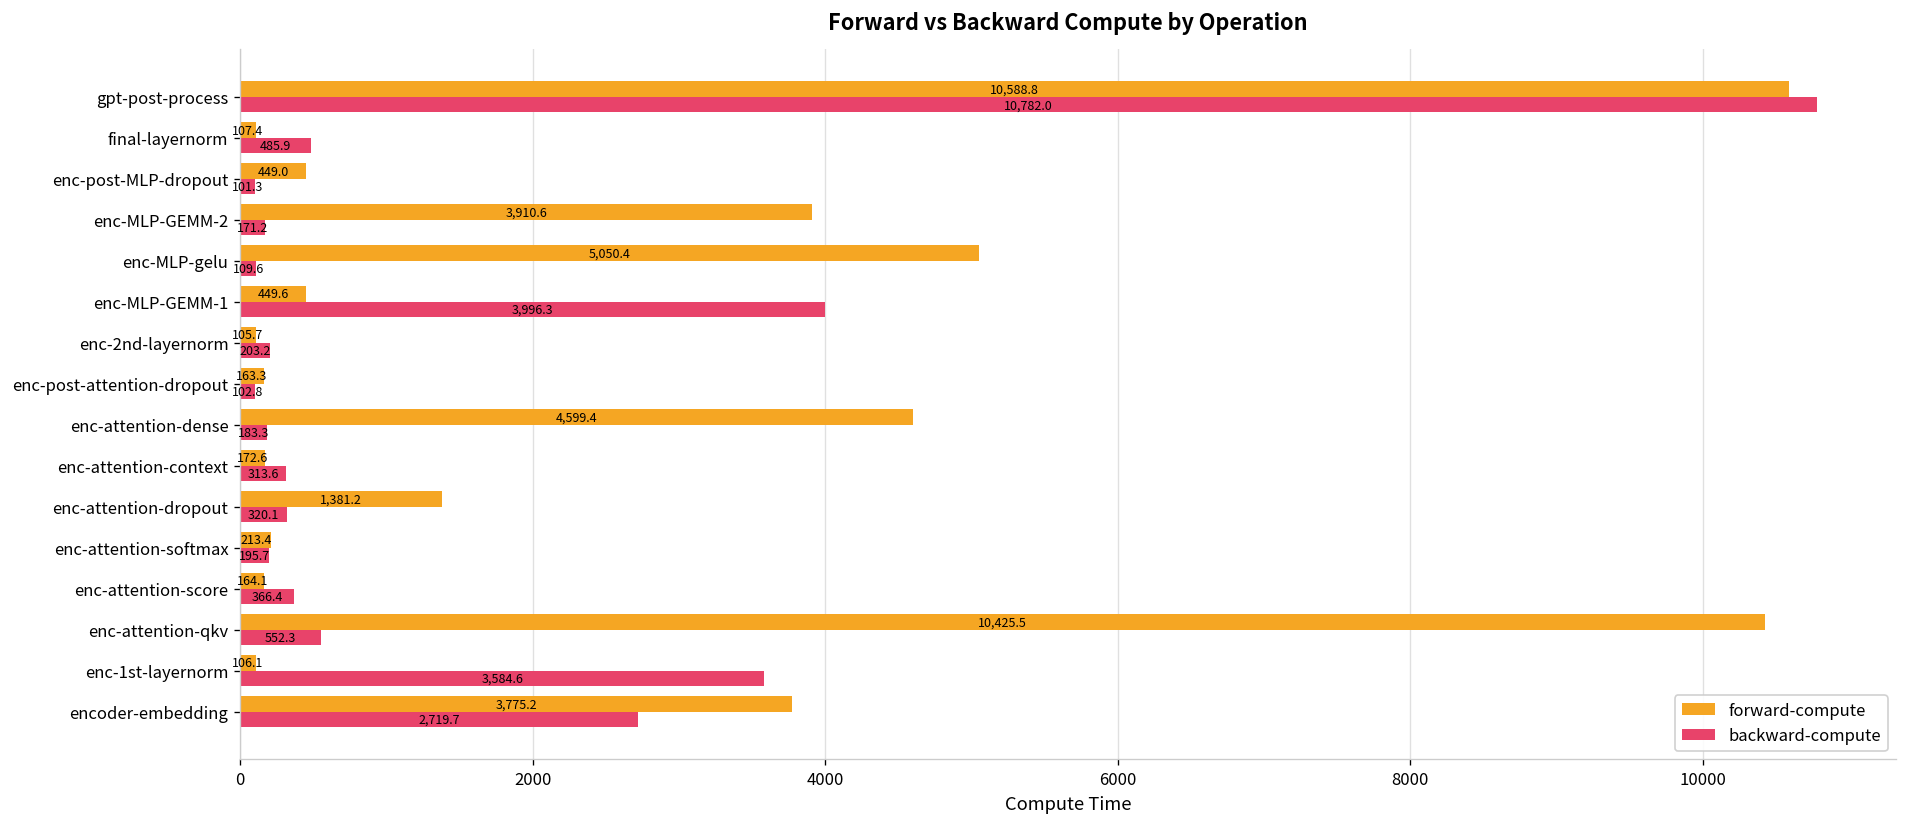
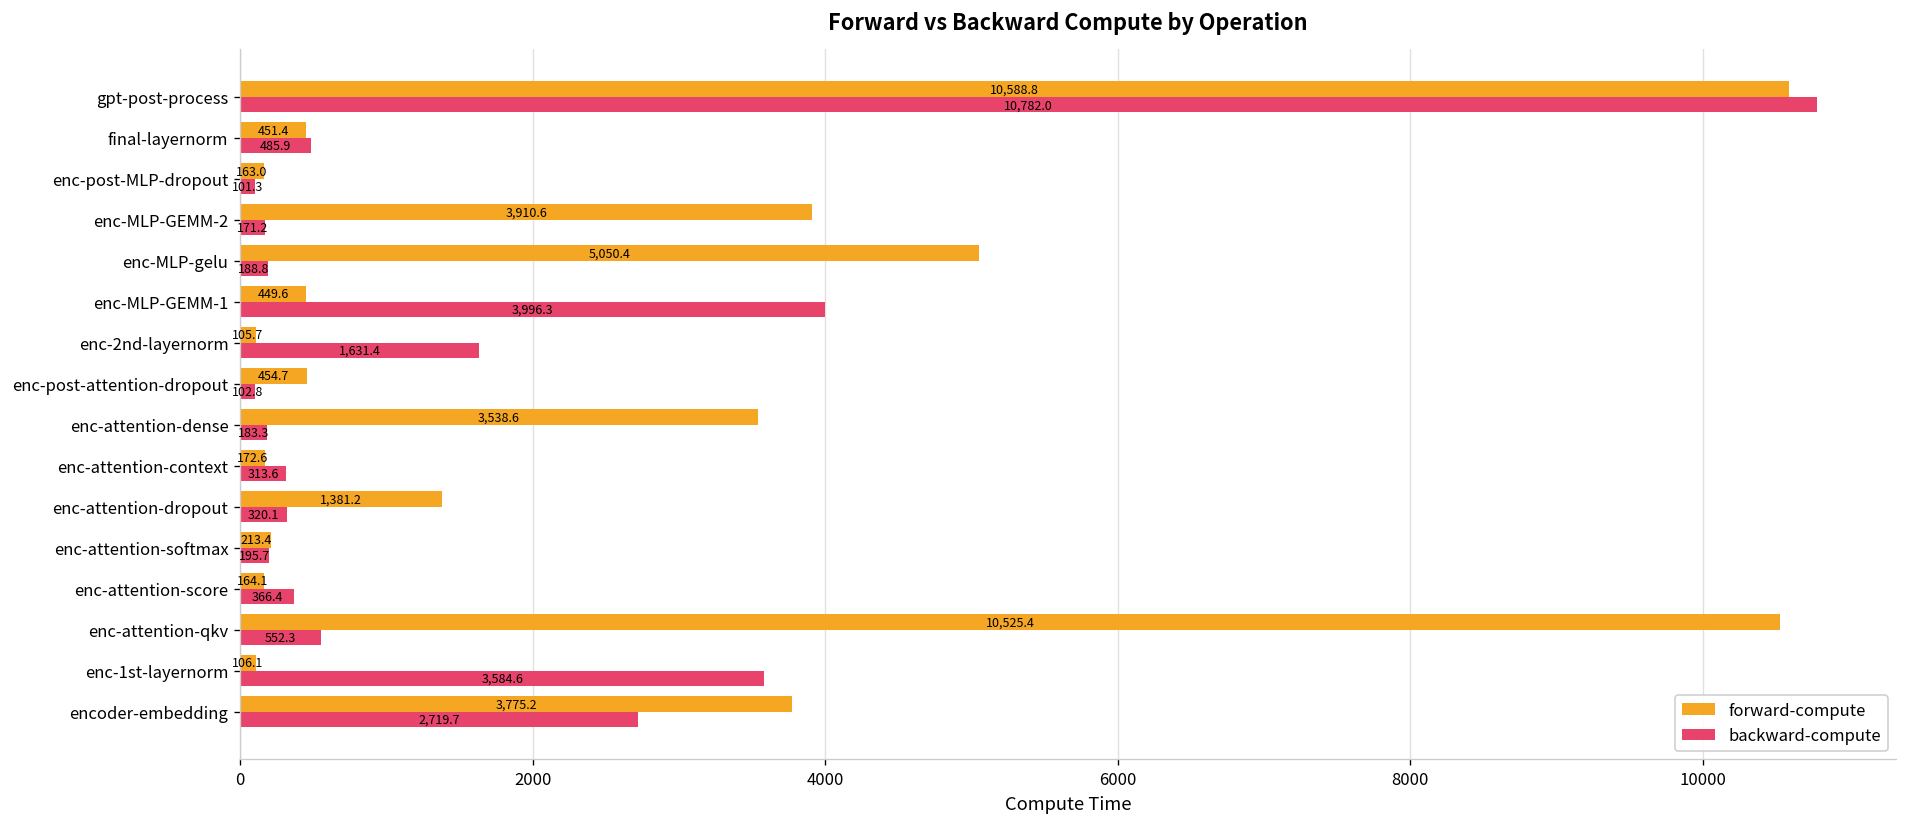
forward-compute, final-layernorm: 107.4 -> 451.4
forward-compute, enc-post-MLP-dropout: 449.0 -> 163.0
backward-compute, enc-MLP-gelu: 109.6 -> 188.8
backward-compute, enc-2nd-layernorm: 203.2 -> 1,631.4
forward-compute, enc-post-attention-dropout: 163.3 -> 454.7
forward-compute, enc-attention-dense: 4,599.4 -> 3,538.6
forward-compute, enc-attention-qkv: 10,425.5 -> 10,525.4
